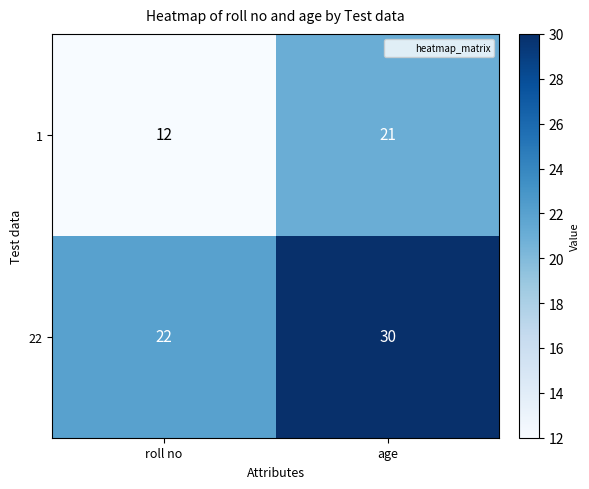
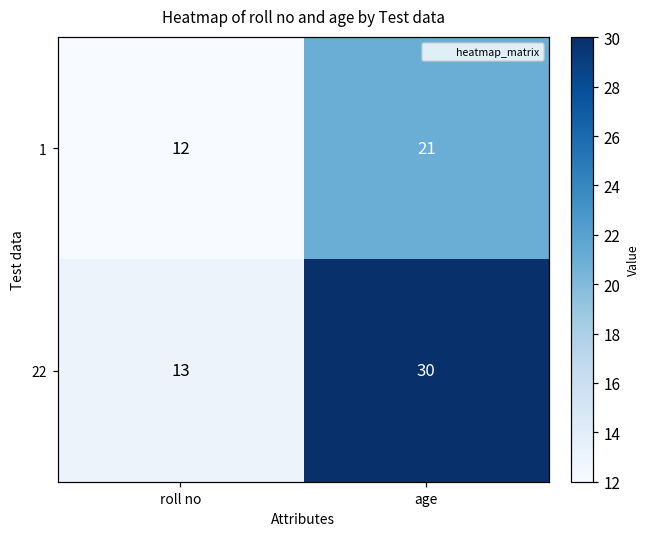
22, roll no: 22 -> 13
